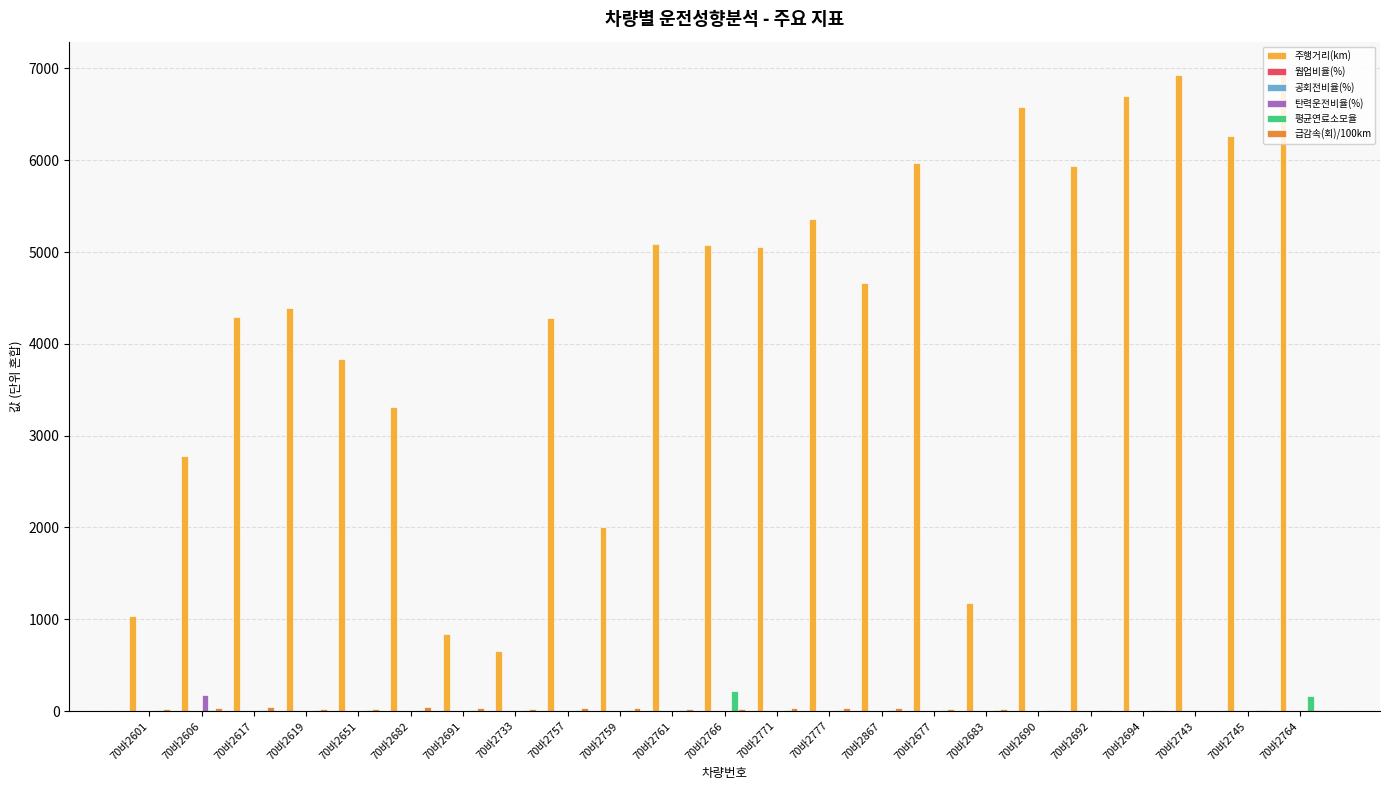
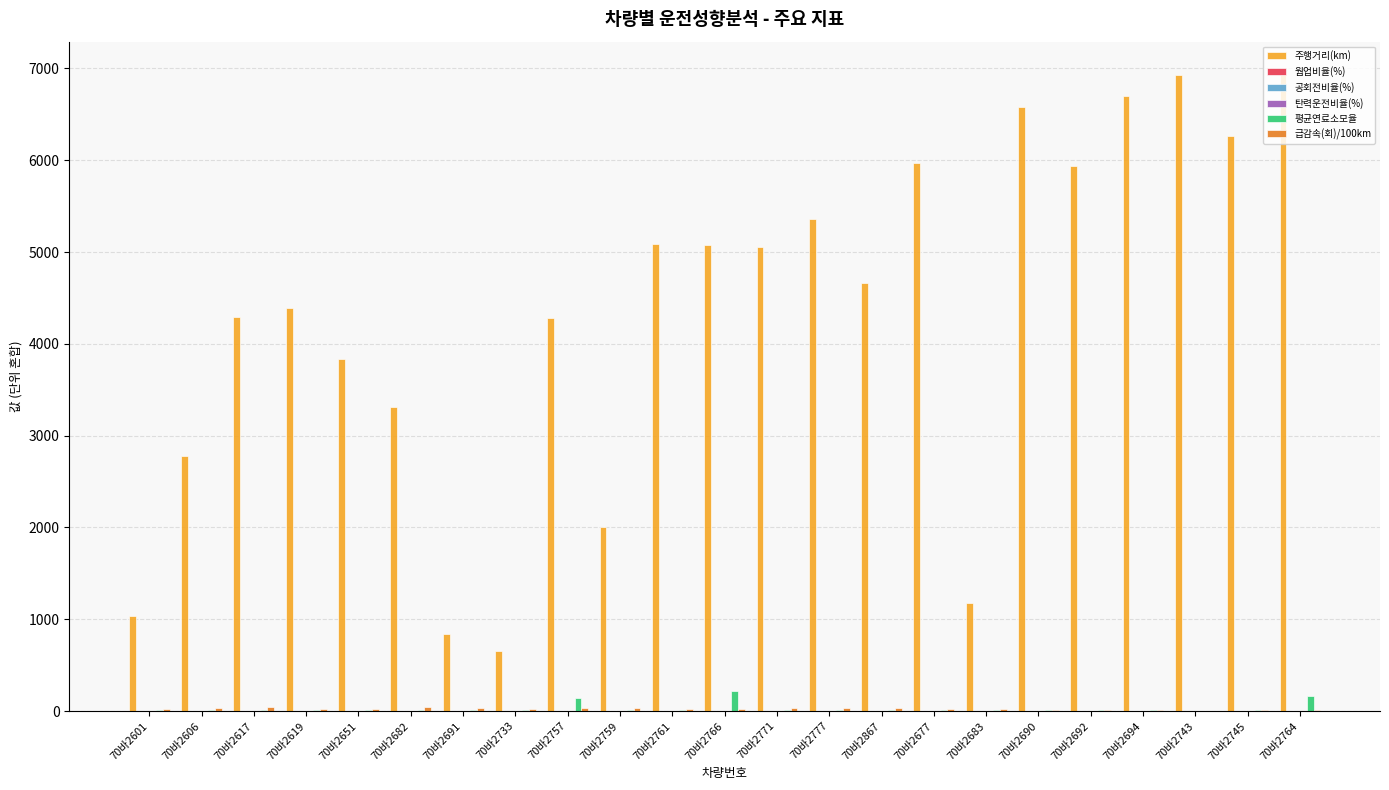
탄력운전비율(%), 70바2606: 200 -> 0
평균연료소모율, 70바2757: 0 -> 100
